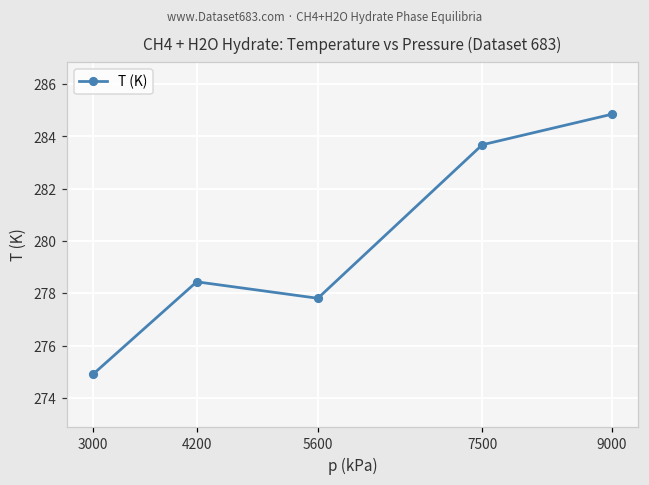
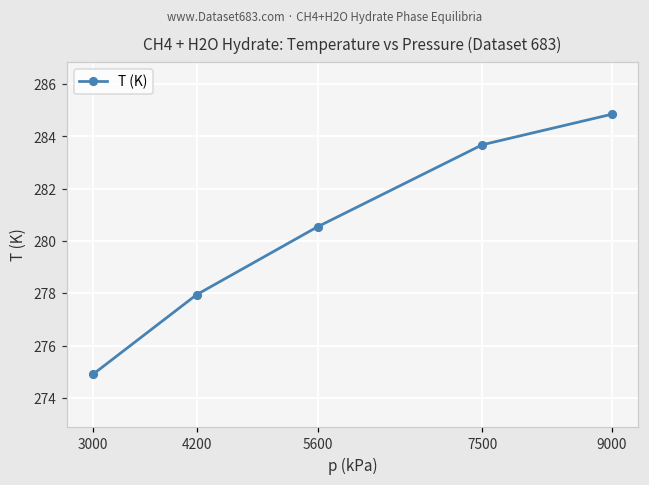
4200: 278.4 -> 278.0
5600: 277.8 -> 280.6
